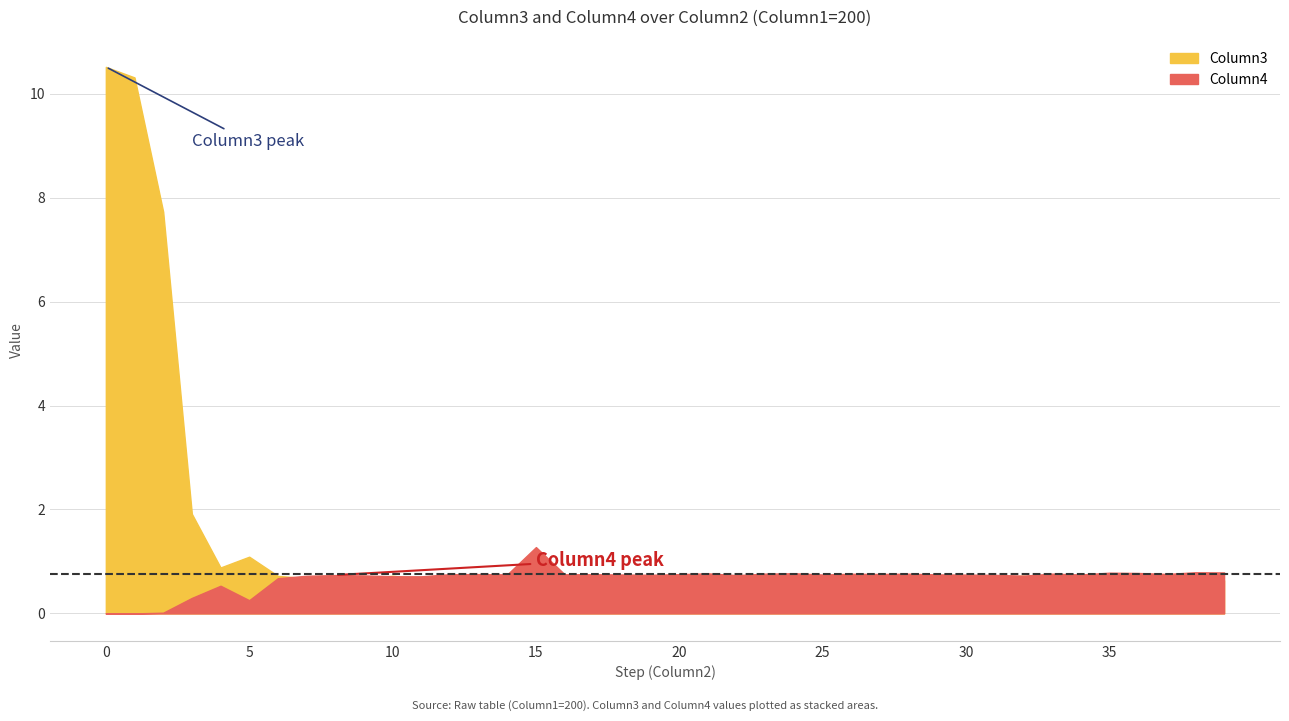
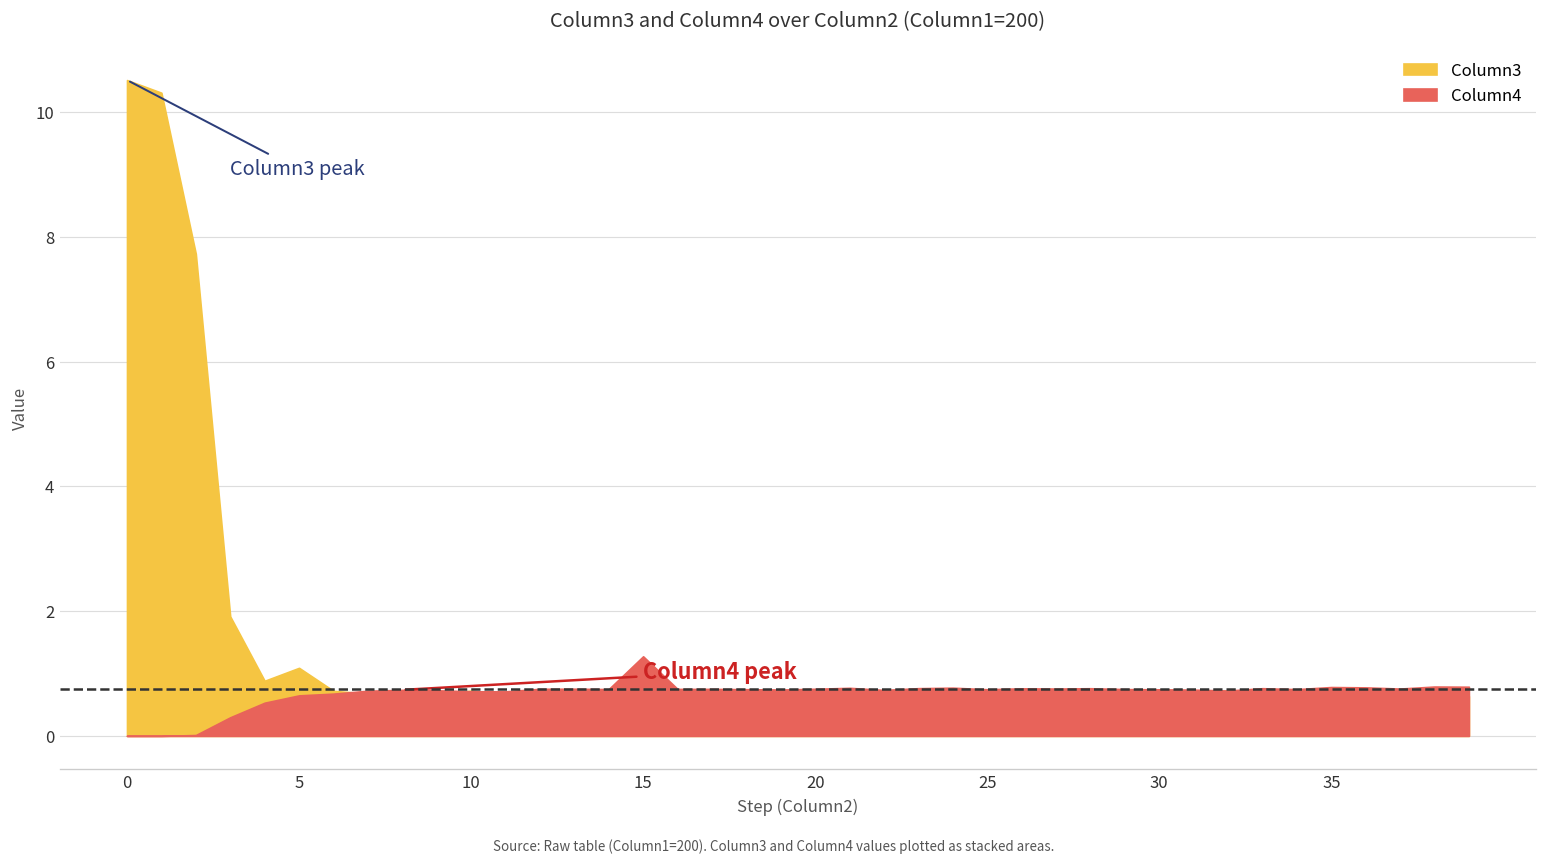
Column4, 5: 0.3 -> 0.6
